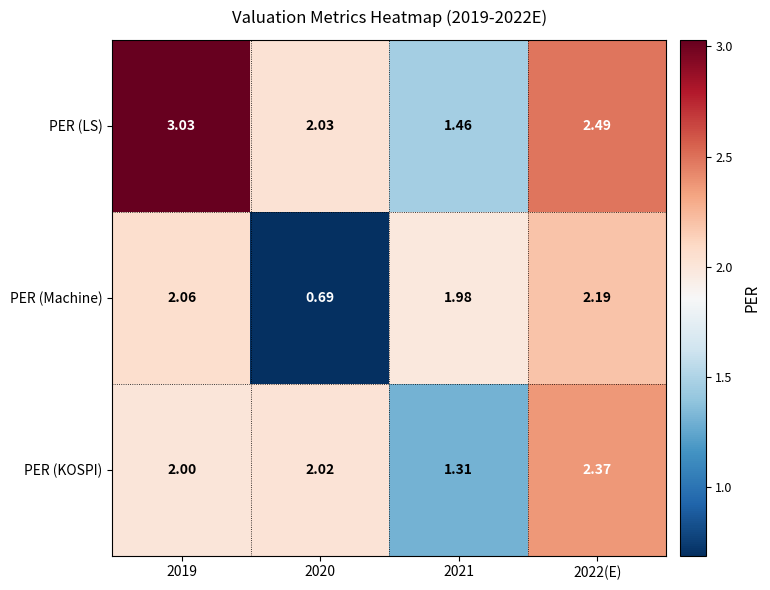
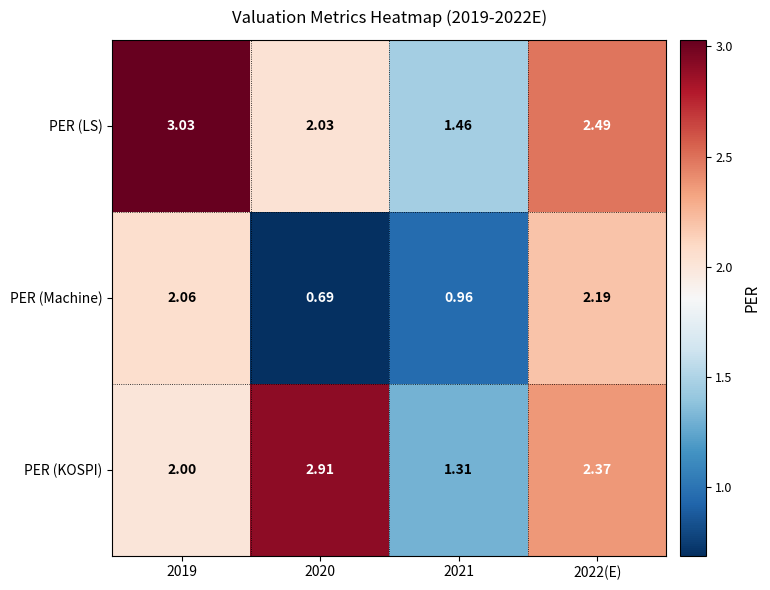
PER (Machine), 2021: 1.98 -> 0.96
PER (KOSPI), 2020: 2.02 -> 2.91
